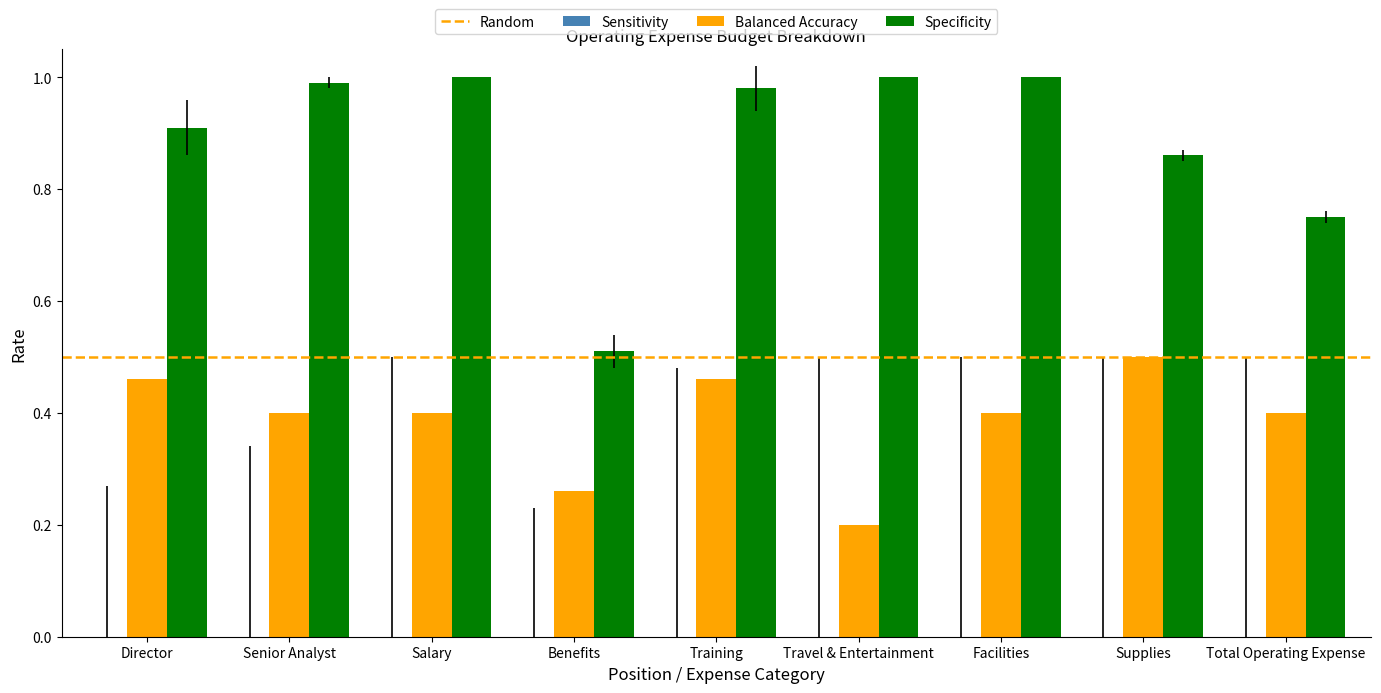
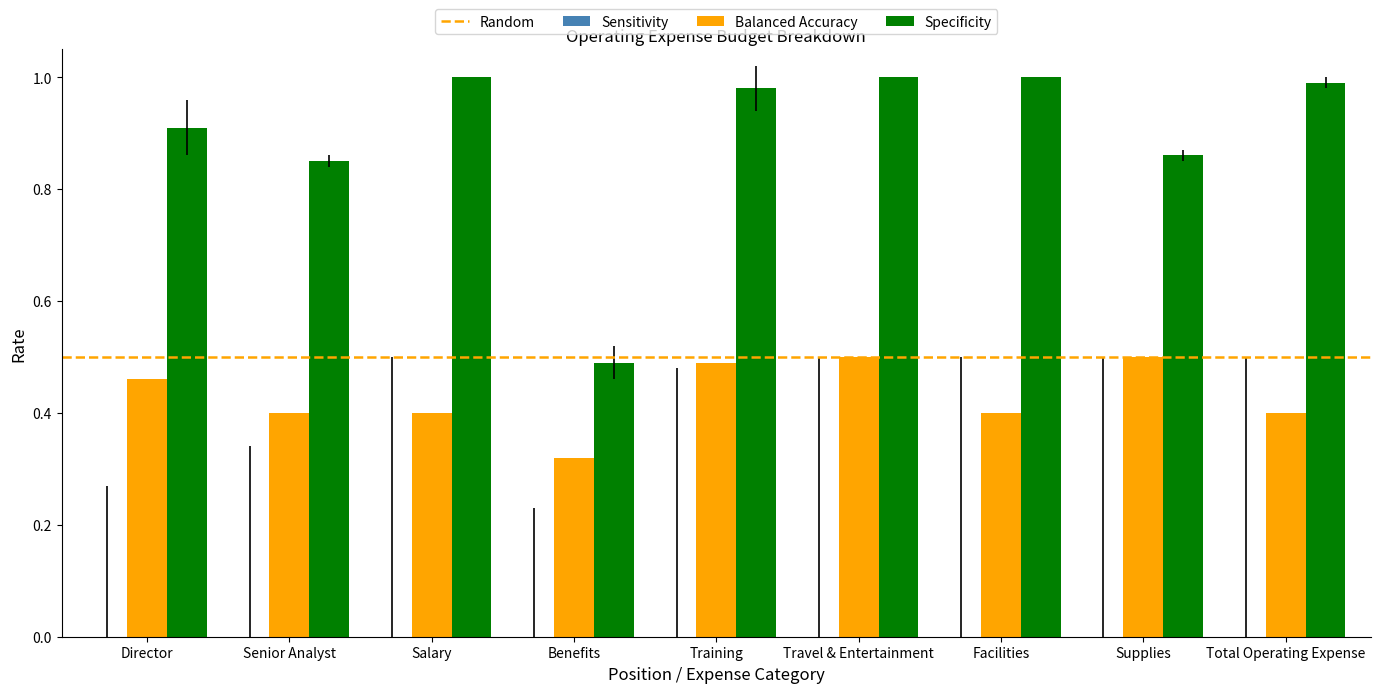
Specificity, Senior Analyst: 0.99 -> 0.85
Balanced Accuracy, Benefits: 0.26 -> 0.32
Specificity, Benefits: 0.51 -> 0.49
Balanced Accuracy, Training: 0.46 -> 0.49
Balanced Accuracy, Travel & Entertainment: 0.2 -> 0.5
Specificity, Total Operating Expense: 0.75 -> 0.99
